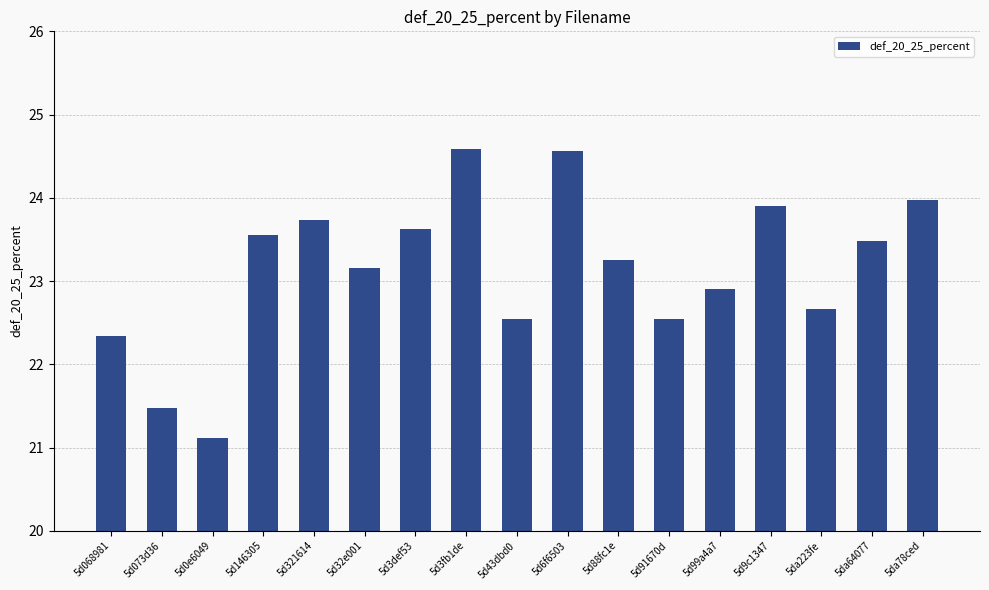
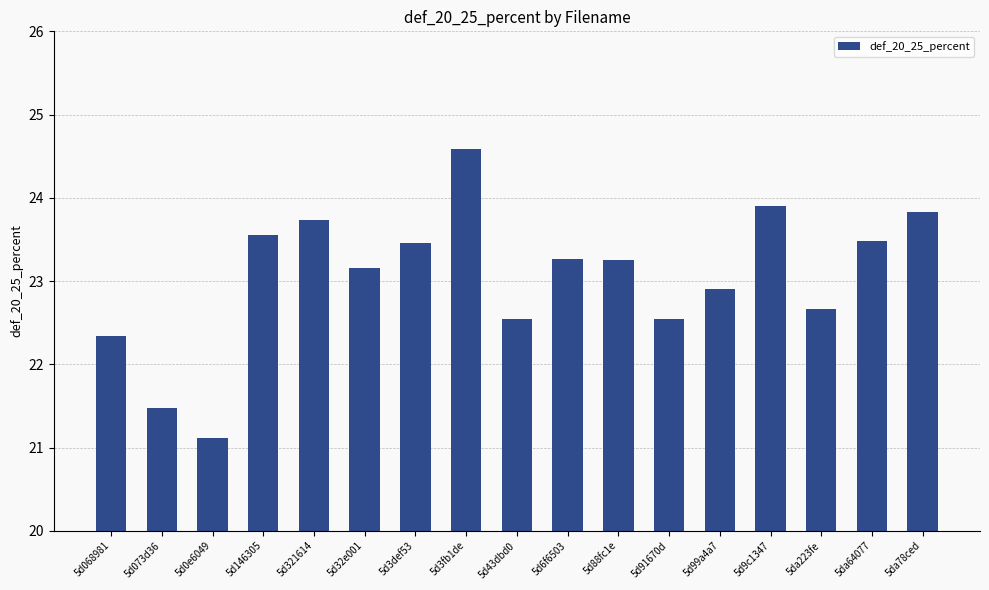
5d3def53: 23.6 -> 23.5
5d6f6503: 24.6 -> 23.3
5da78ced: 24.0 -> 23.8
